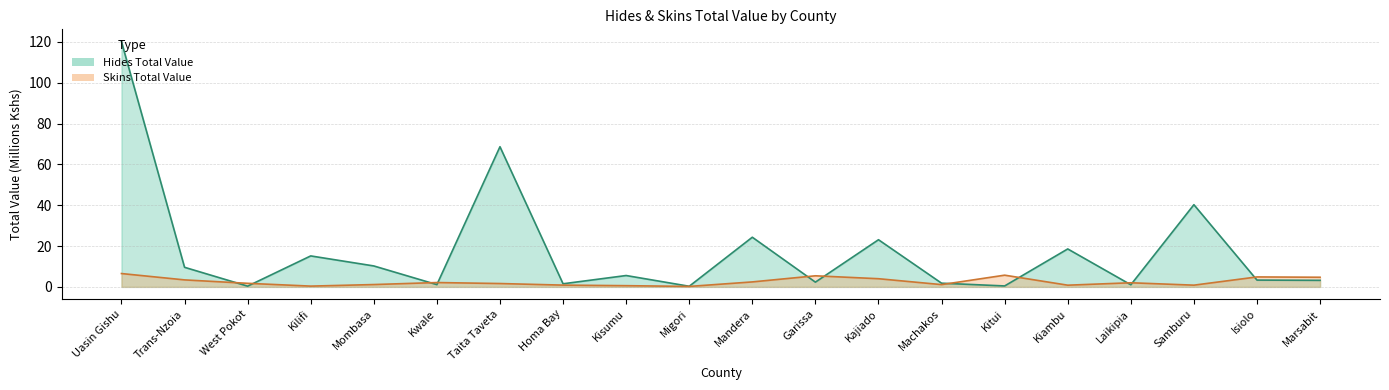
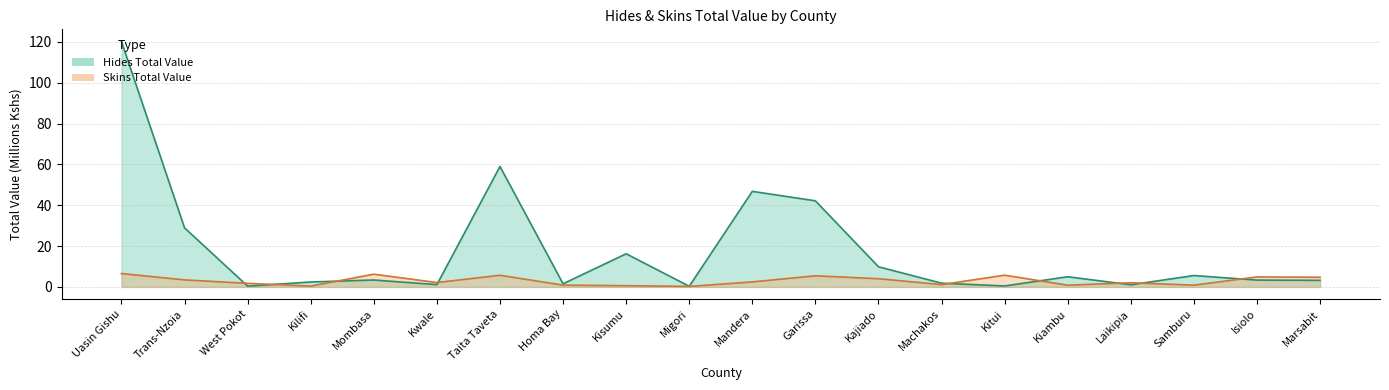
Hides Total Value, Trans-Nzoia: 10 -> 29
Hides Total Value, Kilifi: 15 -> 2
Hides Total Value, Mombasa: 10 -> 3
Skins Total Value, Mombasa: 1 -> 6
Hides Total Value, Taita Taveta: 69 -> 59
Skins Total Value, Taita Taveta: 2 -> 6
Hides Total Value, Kisumu: 6 -> 16
Hides Total Value, Mandera: 24 -> 47
Hides Total Value, Garissa: 2 -> 42
Hides Total Value, Kajiado: 23 -> 10
Hides Total Value, Kiambu: 19 -> 5
Hides Total Value, Samburu: 40 -> 6
